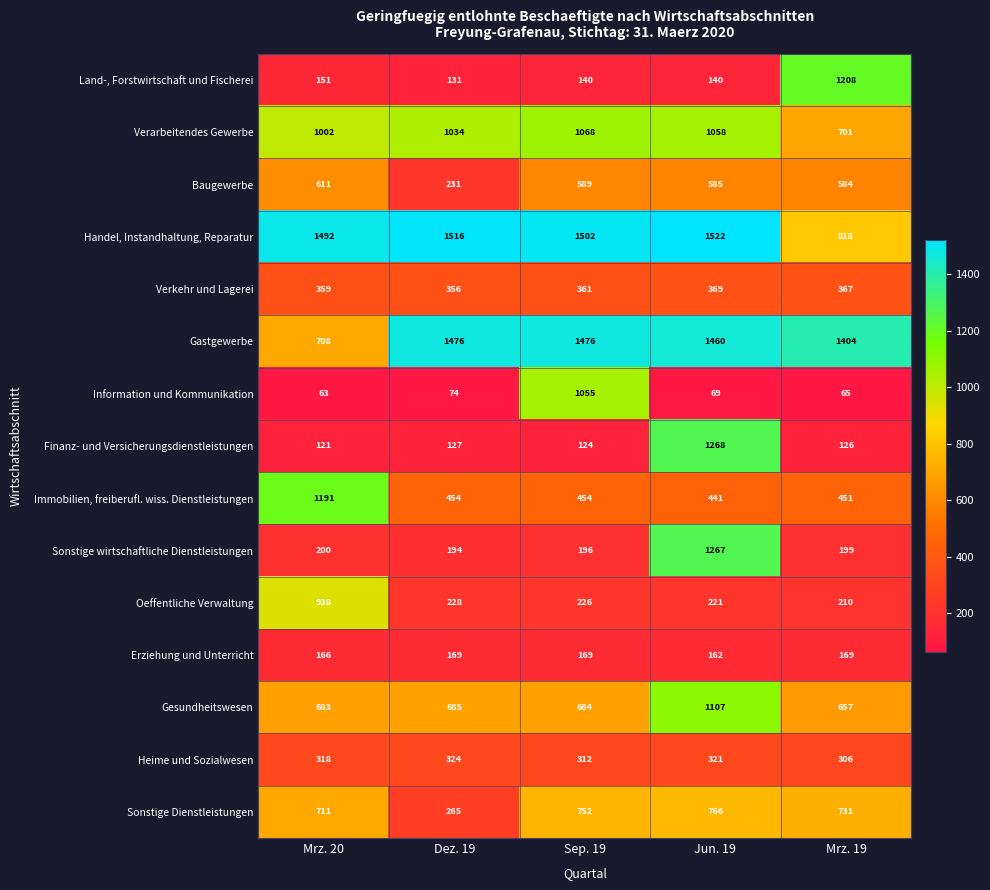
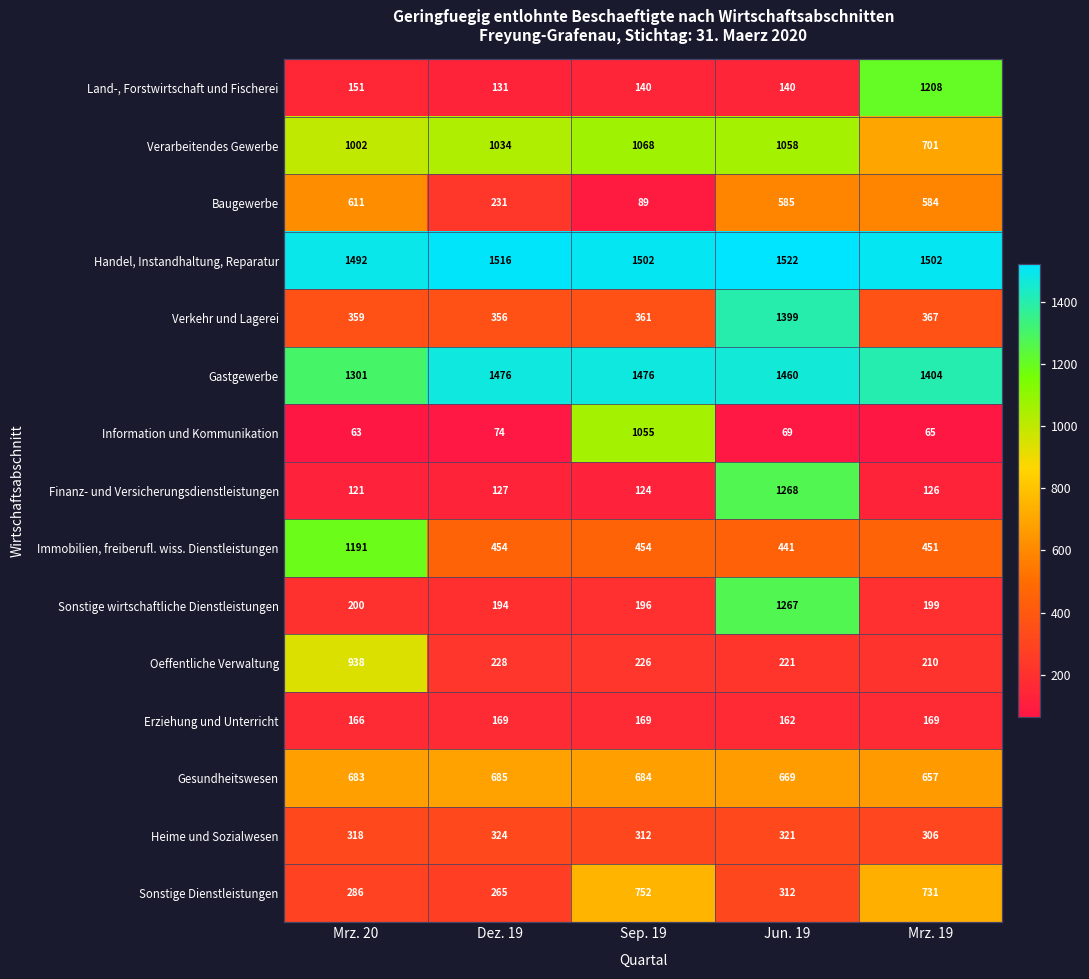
Baugewerbe, Sep. 19: 589 -> 89
Handel, Instandhaltung, Reparatur, Mrz. 19: 818 -> 1502
Verkehr und Lagerei, Jun. 19: 369 -> 1399
Gastgewerbe, Mrz. 20: 708 -> 1301
Gesundheitswesen, Jun. 19: 1107 -> 669
Sonstige Dienstleistungen, Mrz. 20: 711 -> 286
Sonstige Dienstleistungen, Jun. 19: 766 -> 312
